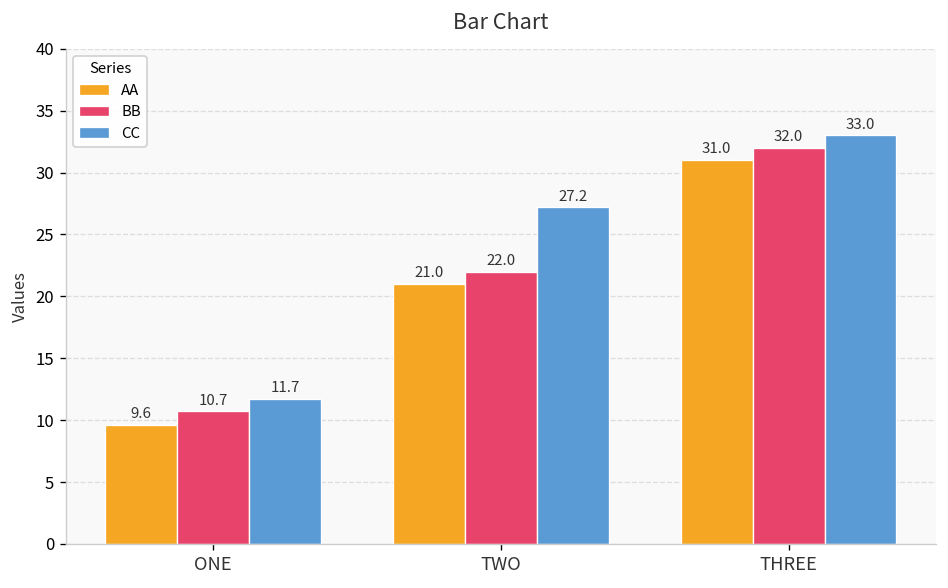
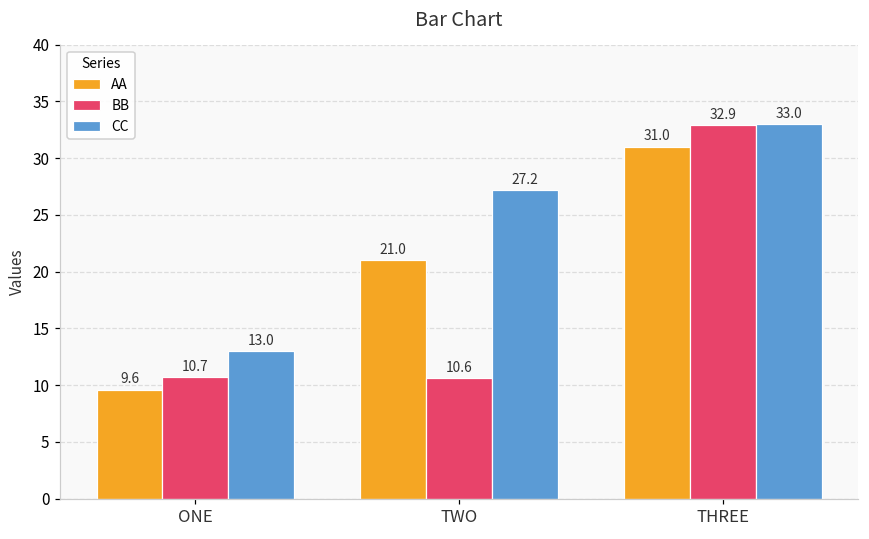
CC, ONE: 11.7 -> 13.0
BB, TWO: 22.0 -> 10.6
BB, THREE: 32.0 -> 32.9
